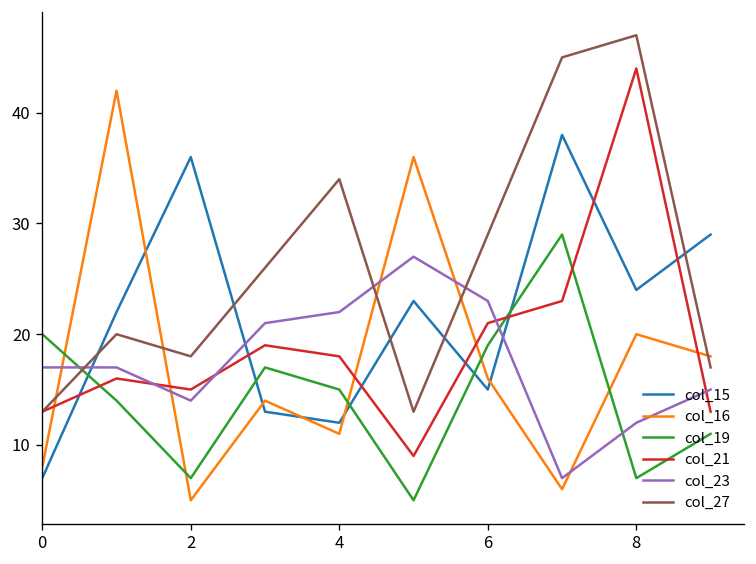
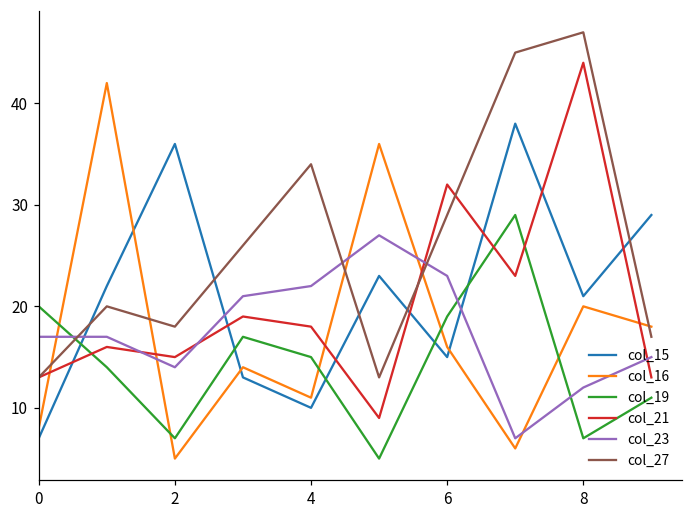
col_15, 4: 12 -> 10
col_21, 6: 21 -> 32
col_15, 8: 24 -> 21
